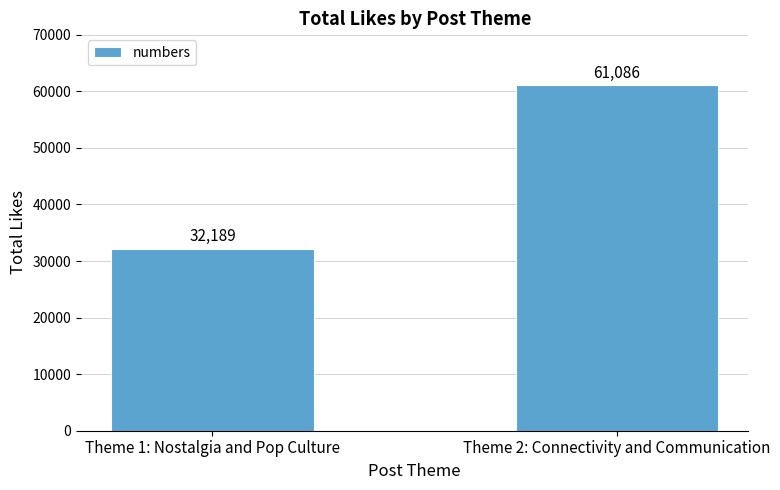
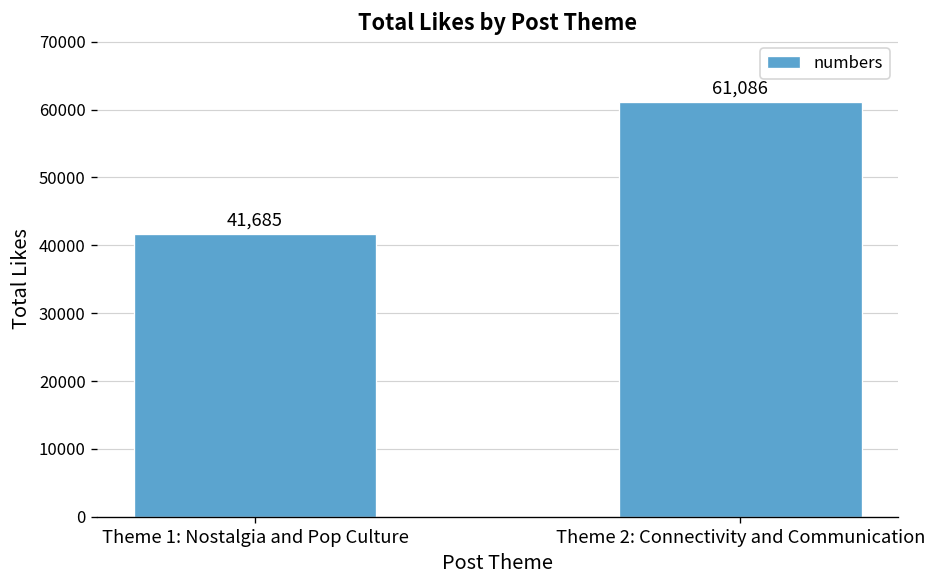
Theme 1: Nostalgia and Pop Culture: 32,189 -> 41,685
